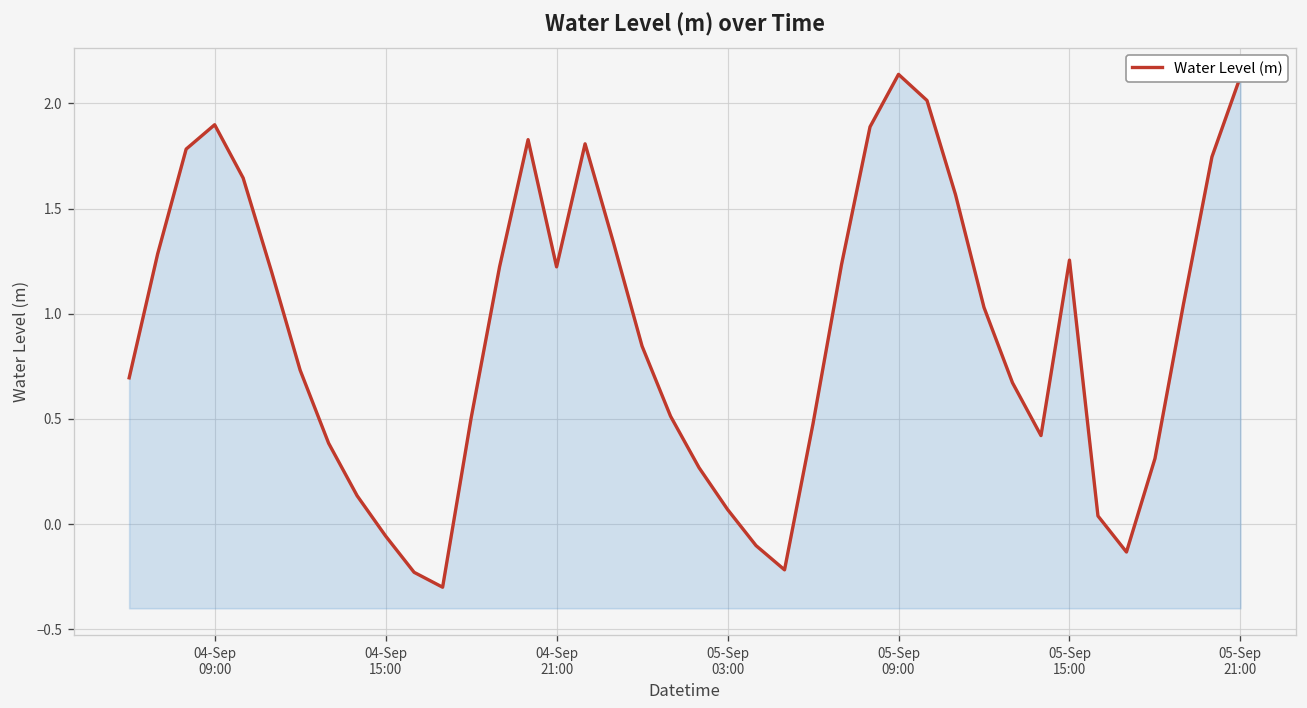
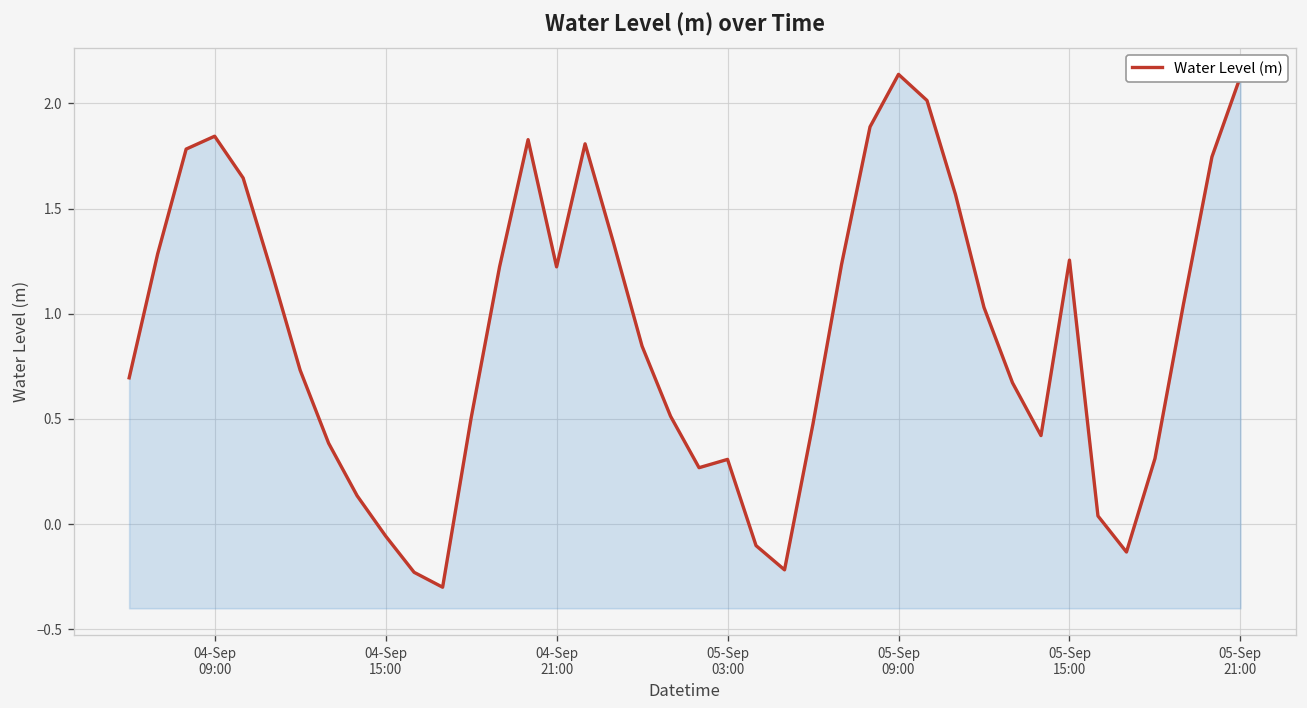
04-Sep 09:00: 1.90 -> 1.84
05-Sep 03:00: 0.07 -> 0.31
